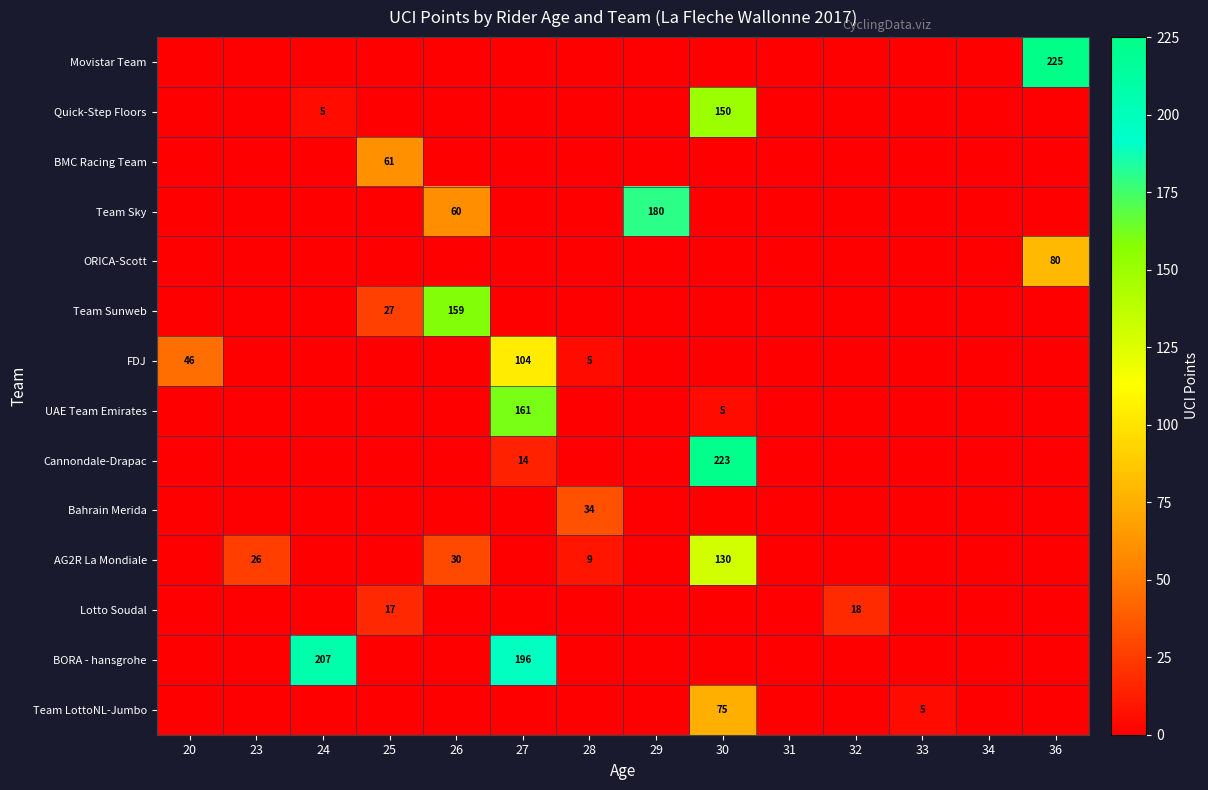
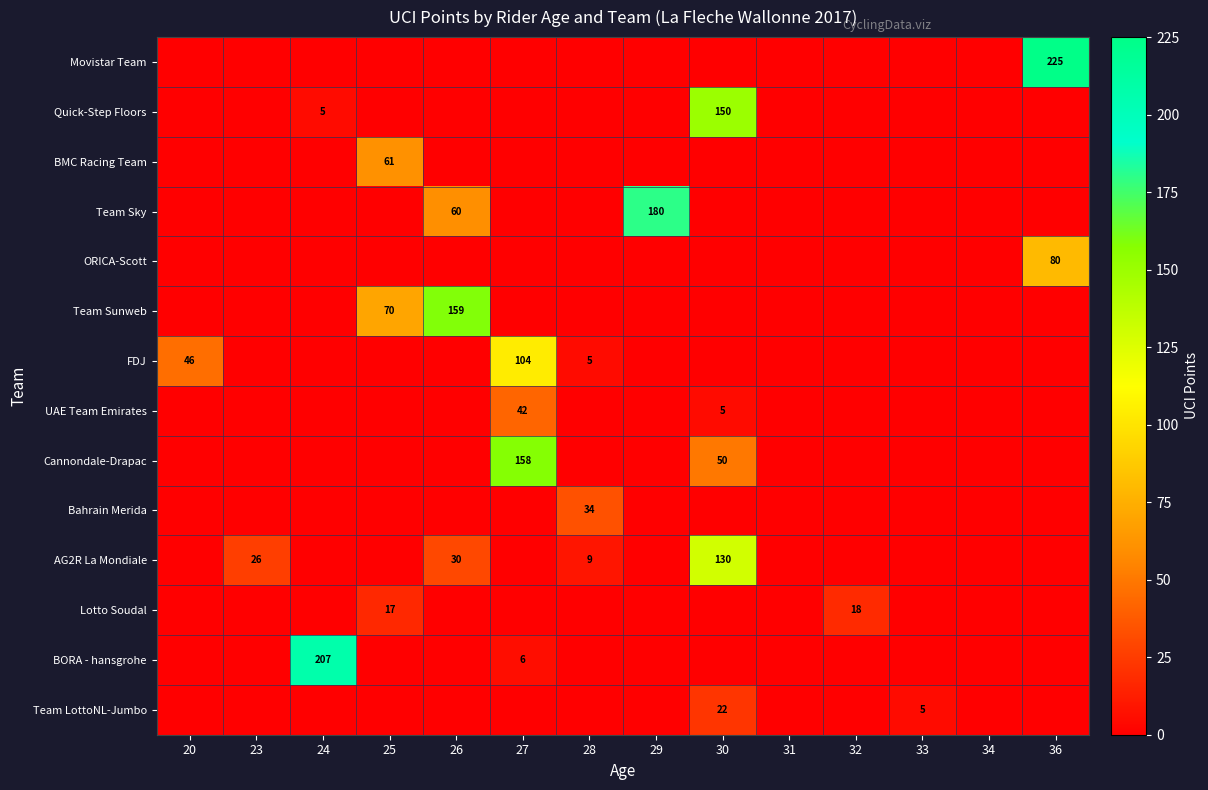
Team Sunweb, 25: 27 -> 70
UAE Team Emirates, 27: 161 -> 42
Cannondale-Drapac, 27: 14 -> 158
Cannondale-Drapac, 30: 223 -> 50
BORA - hansgrohe, 27: 196 -> 6
Team LottoNL-Jumbo, 30: 75 -> 22
